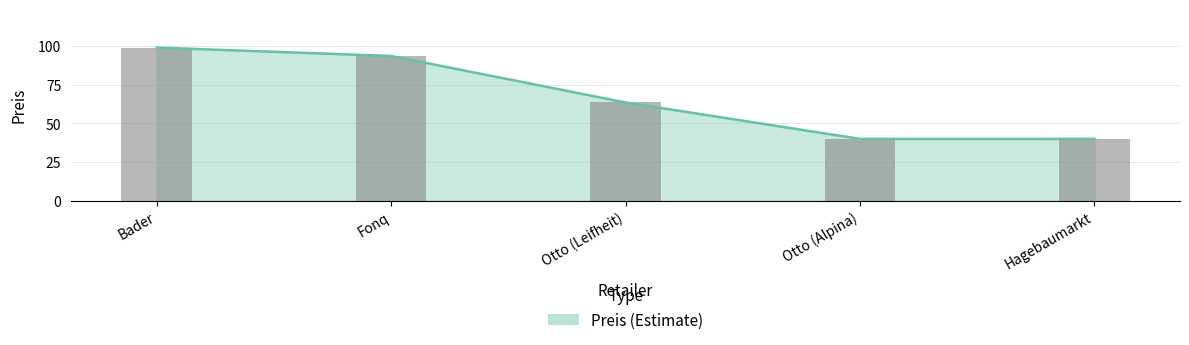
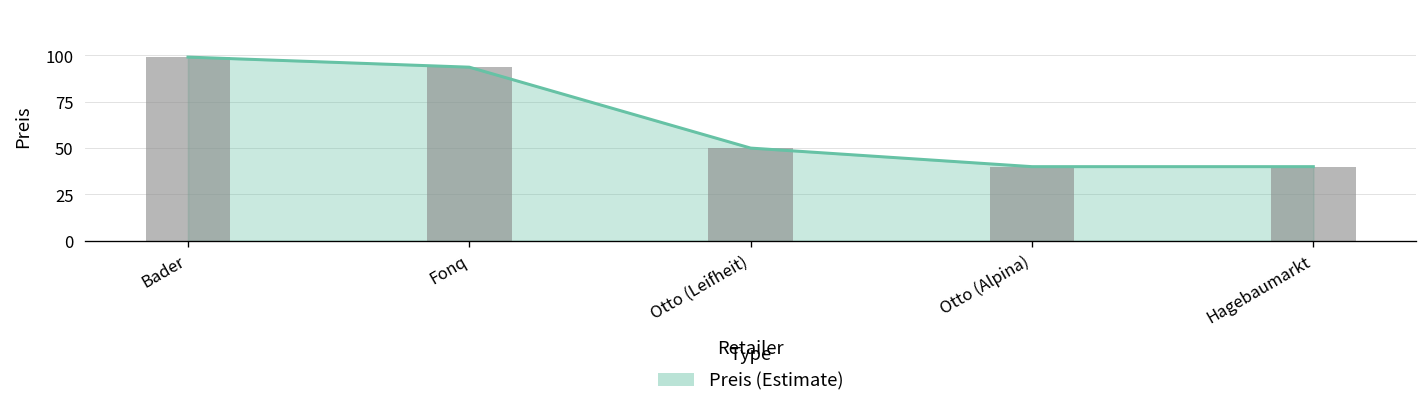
Otto (Leifheit): 64 -> 50
